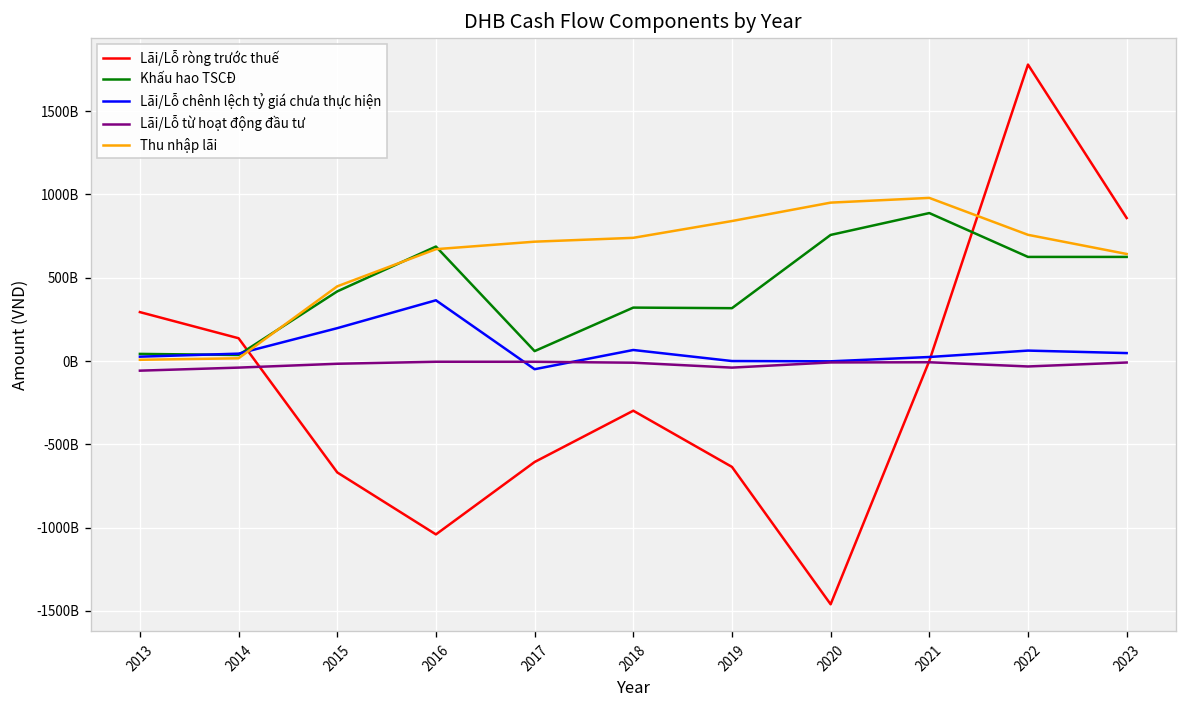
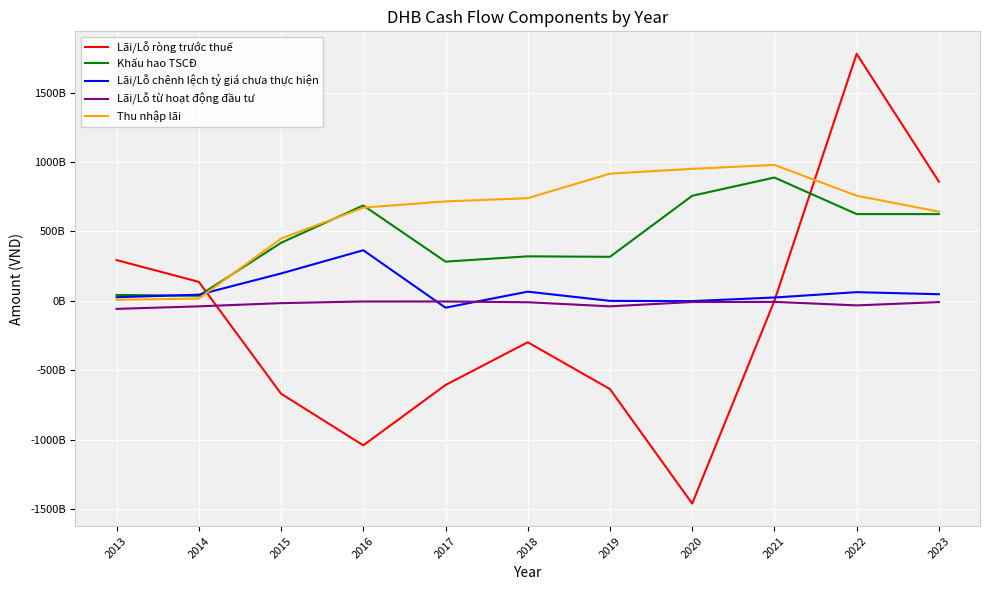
Khấu hao TSCĐ, 2017: 60000000000 -> 280000000000
Thu nhập lãi, 2019: 840000000000 -> 920000000000
